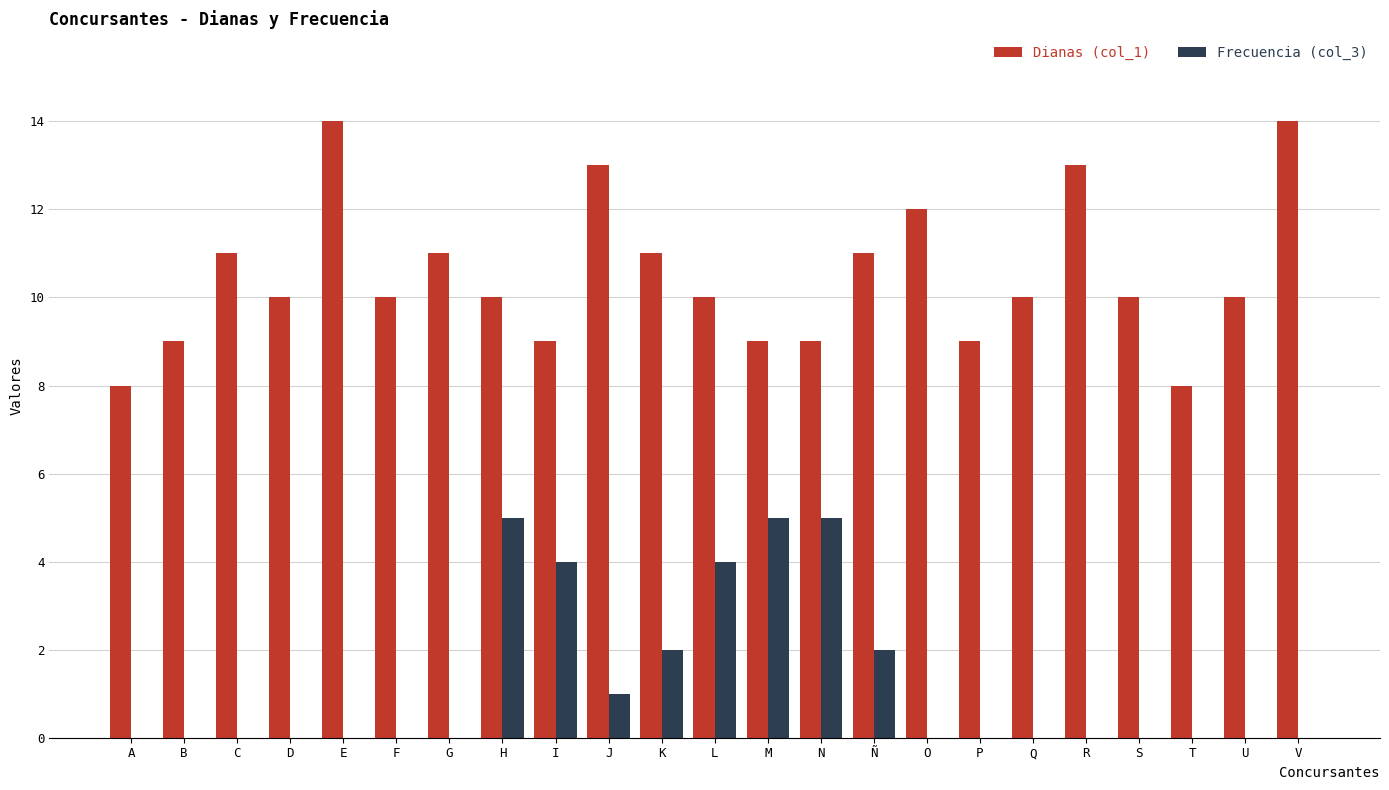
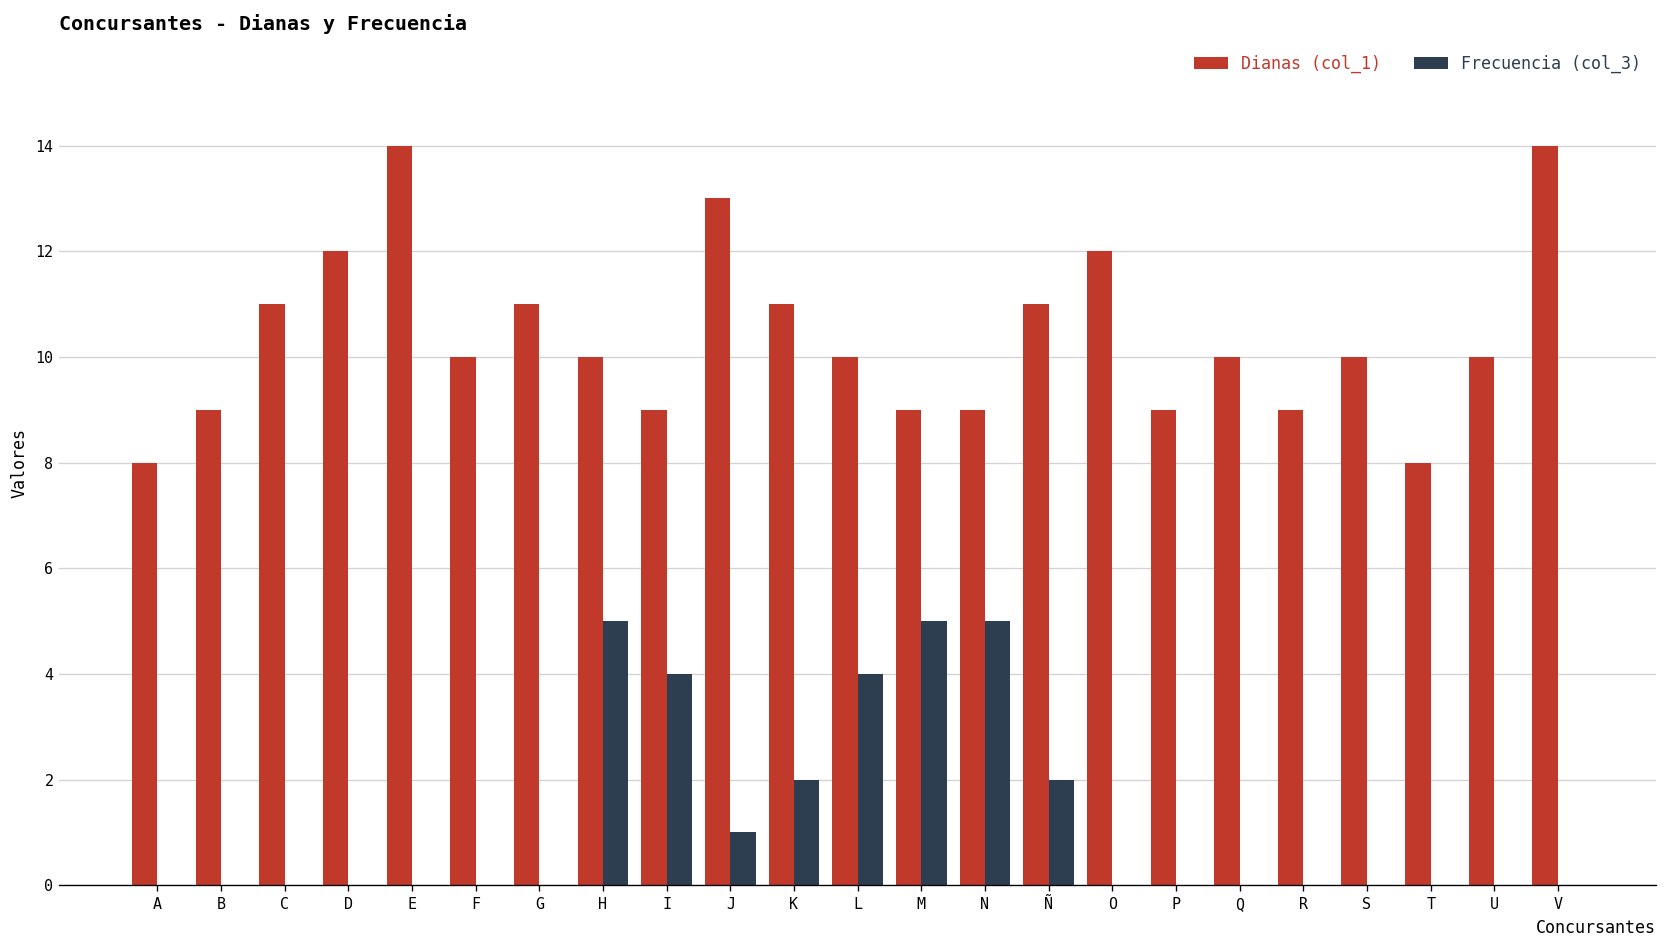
Dianas (col_1), D: 10 -> 12
Dianas (col_1), R: 13 -> 9
